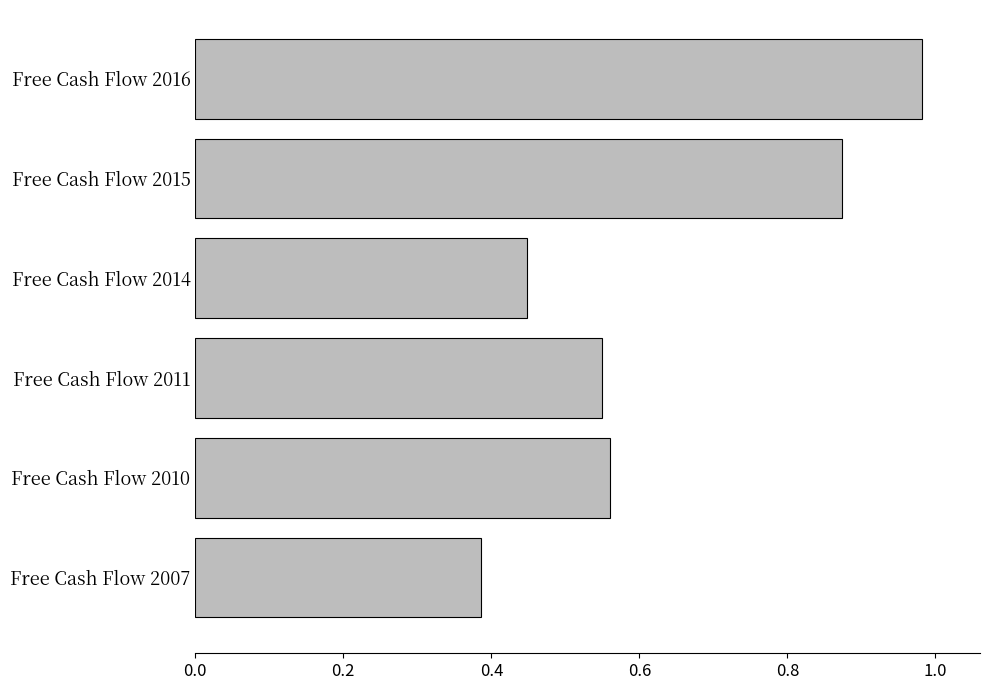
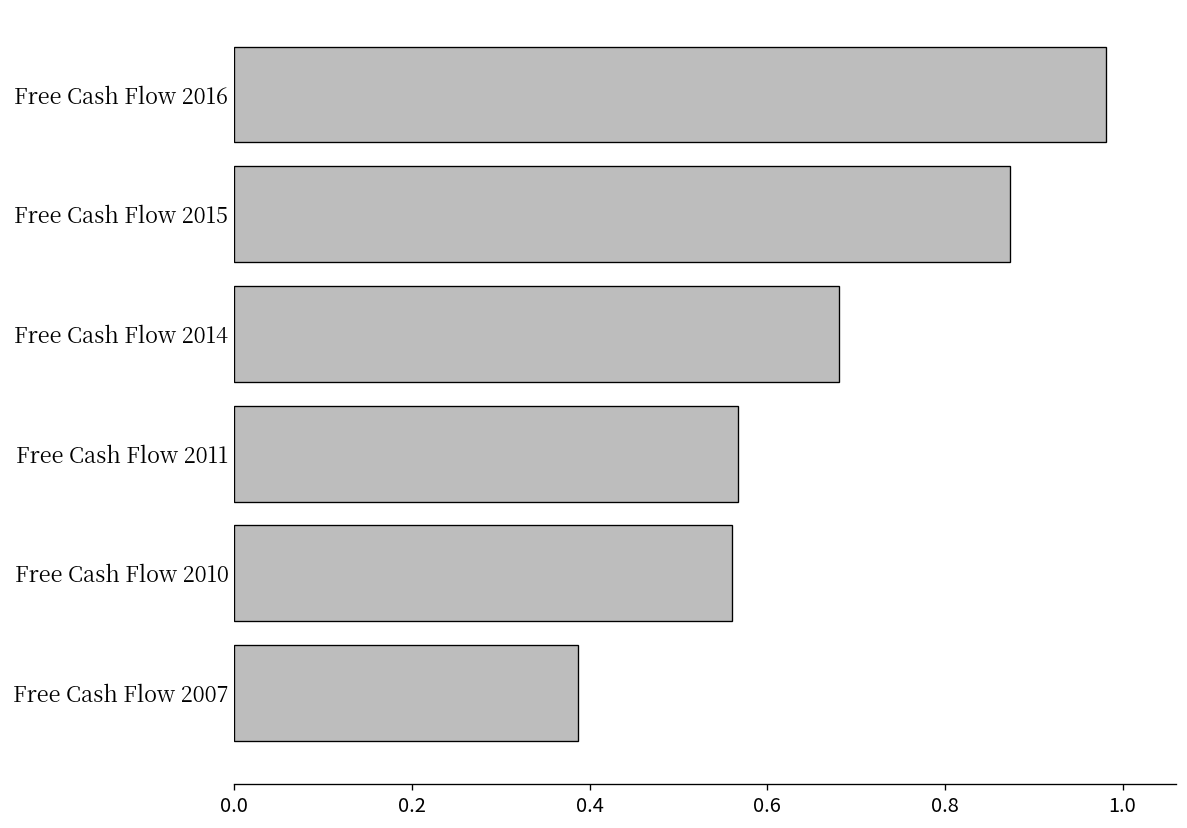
Free Cash Flow 2014: 0.45 -> 0.68
Free Cash Flow 2011: 0.55 -> 0.57
